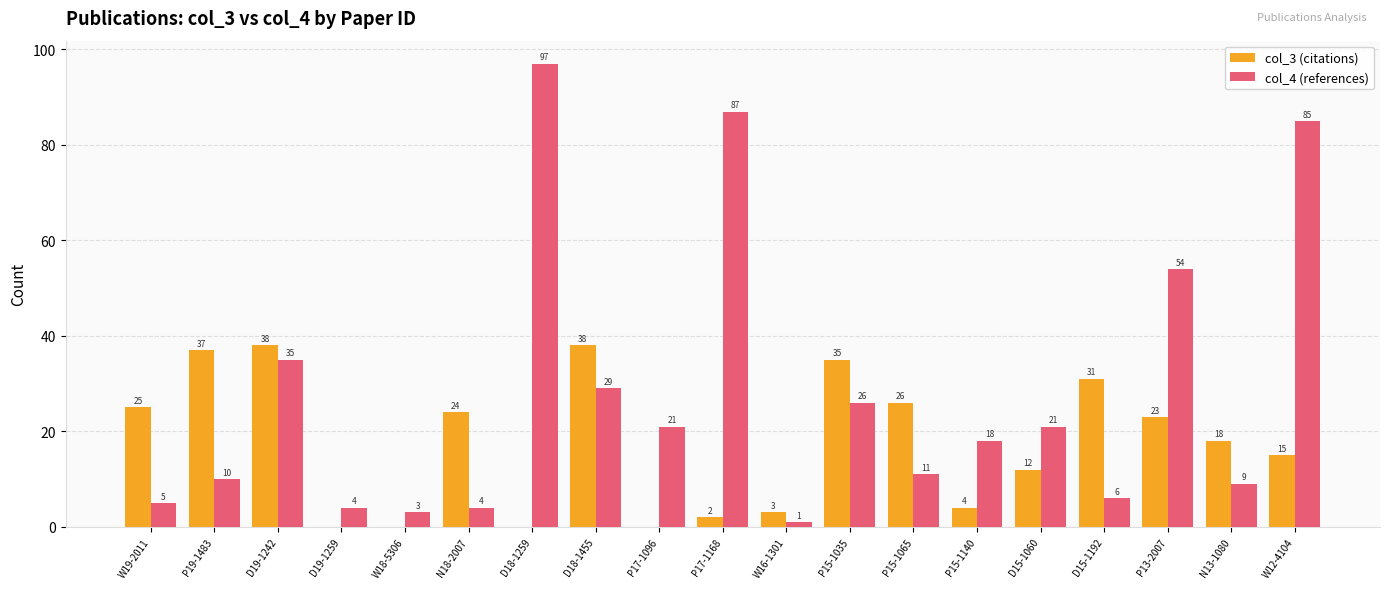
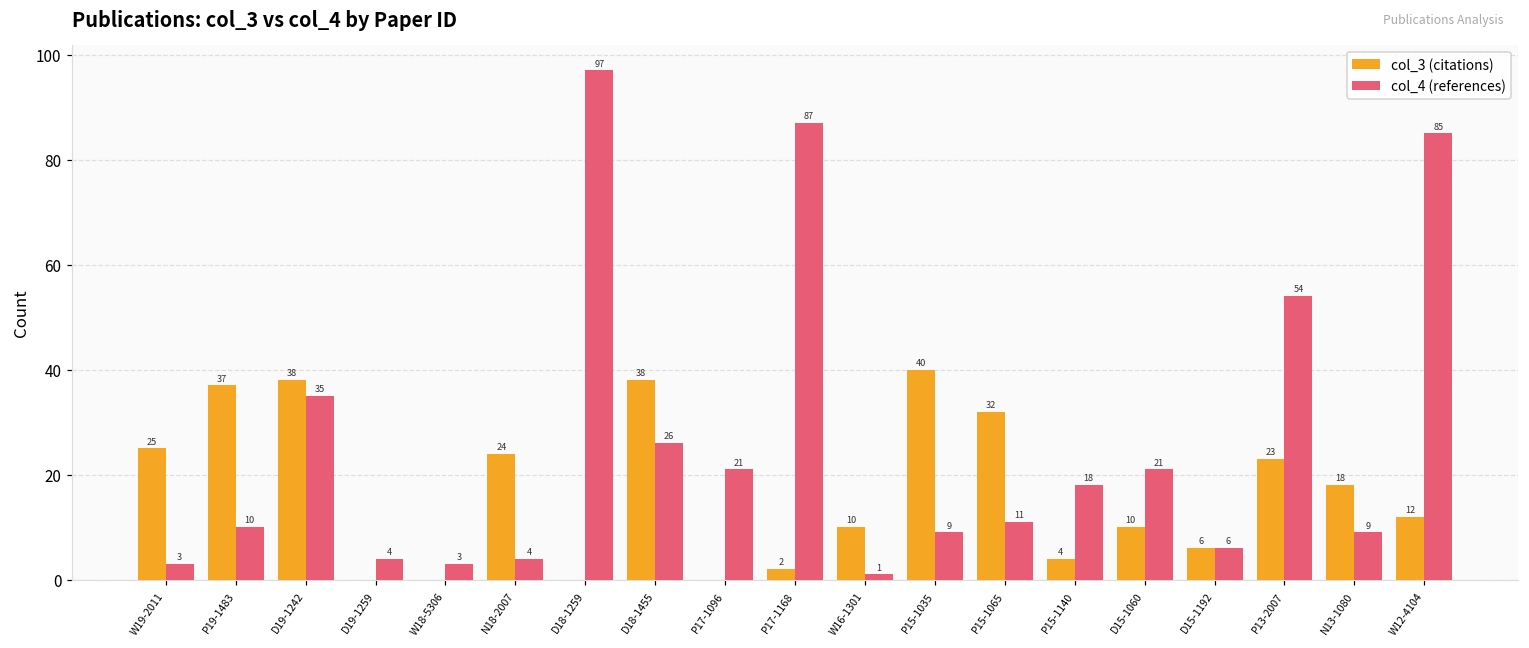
col_4 (references), W19-2011: 5 -> 3
col_4 (references), D18-1455: 29 -> 26
col_3 (citations), W16-1301: 3 -> 10
col_3 (citations), P15-1035: 35 -> 40
col_4 (references), P15-1035: 26 -> 9
col_3 (citations), P15-1065: 26 -> 32
col_3 (citations), D15-1060: 12 -> 10
col_3 (citations), D15-1192: 31 -> 6
col_3 (citations), W12-4104: 15 -> 12
